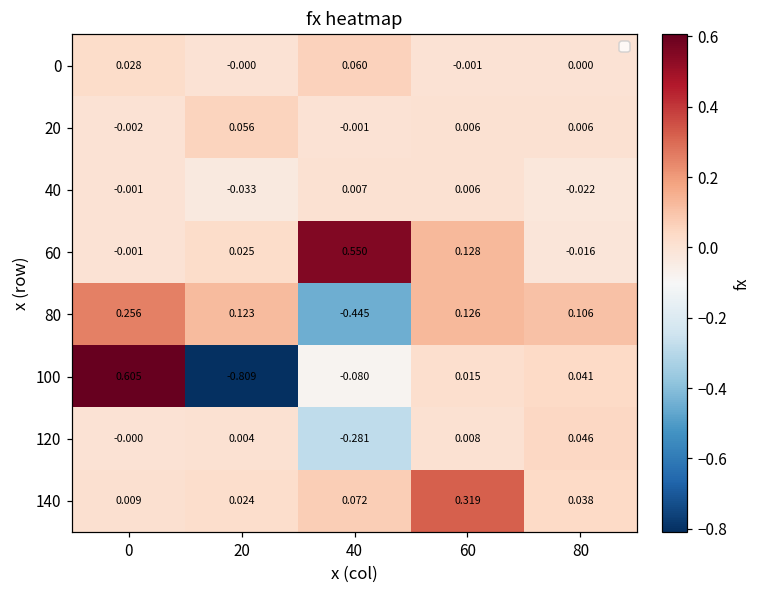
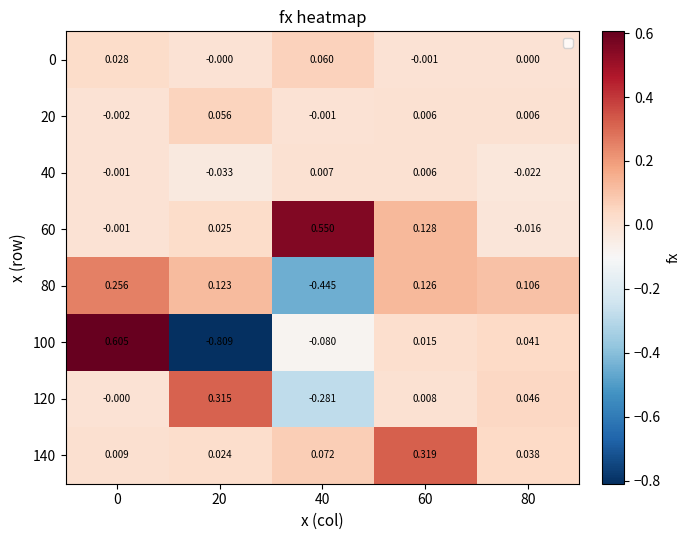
120, 20: 0.004 -> 0.315
